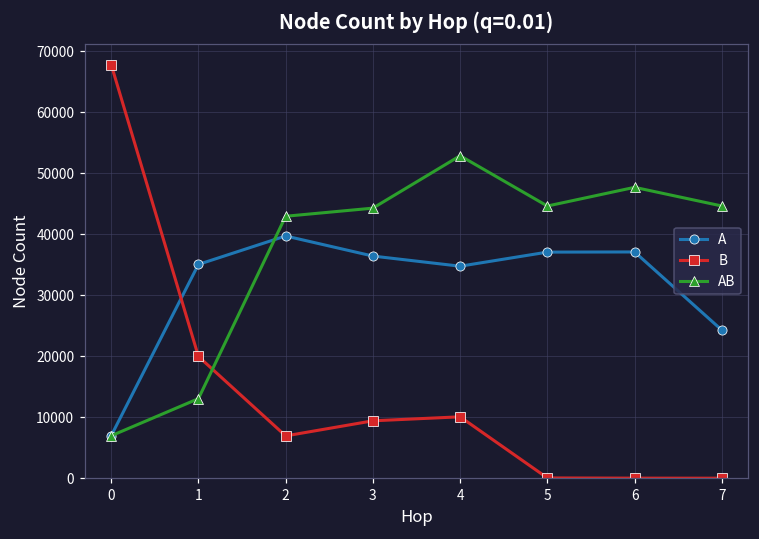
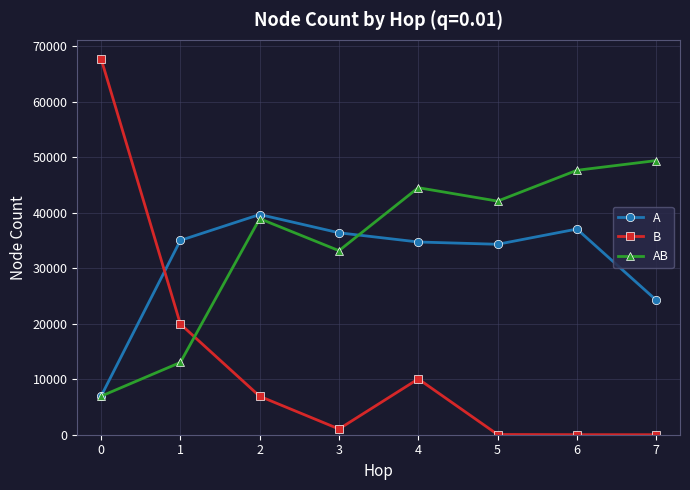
AB, 2: 43000 -> 39000
B, 3: 9000 -> 1000
AB, 3: 44000 -> 33000
AB, 4: 53000 -> 45000
A, 5: 37000 -> 34000
AB, 5: 45000 -> 42000
AB, 7: 45000 -> 49000
